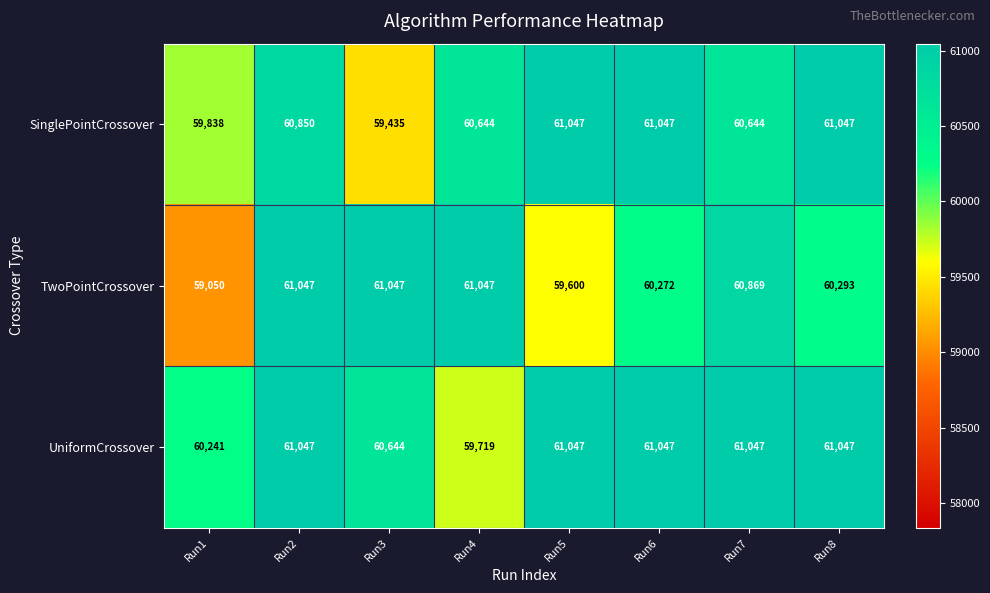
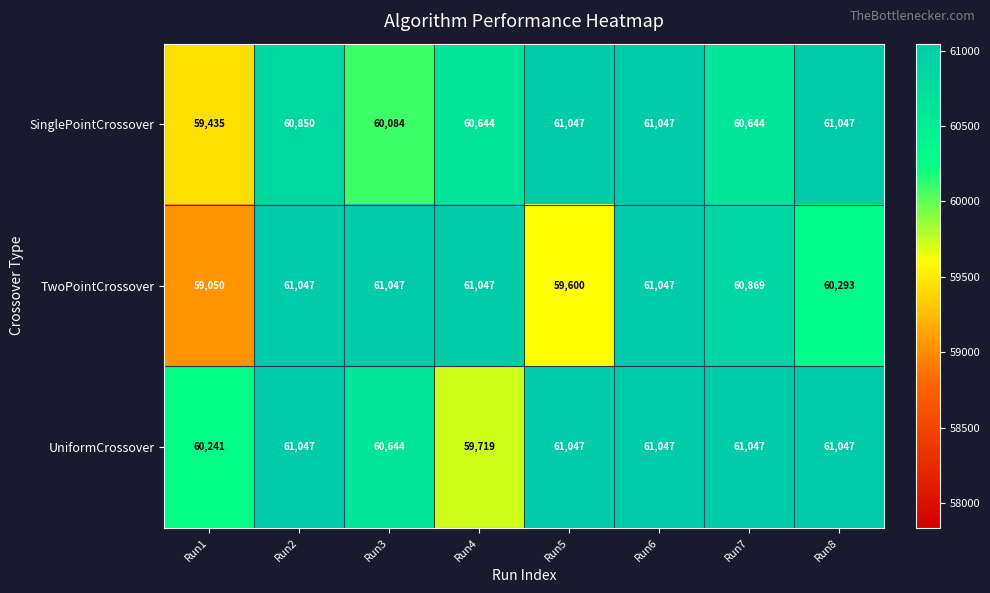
SinglePointCrossover, Run1: 59,838 -> 59,435
SinglePointCrossover, Run3: 59,435 -> 60,084
TwoPointCrossover, Run6: 60,272 -> 61,047
